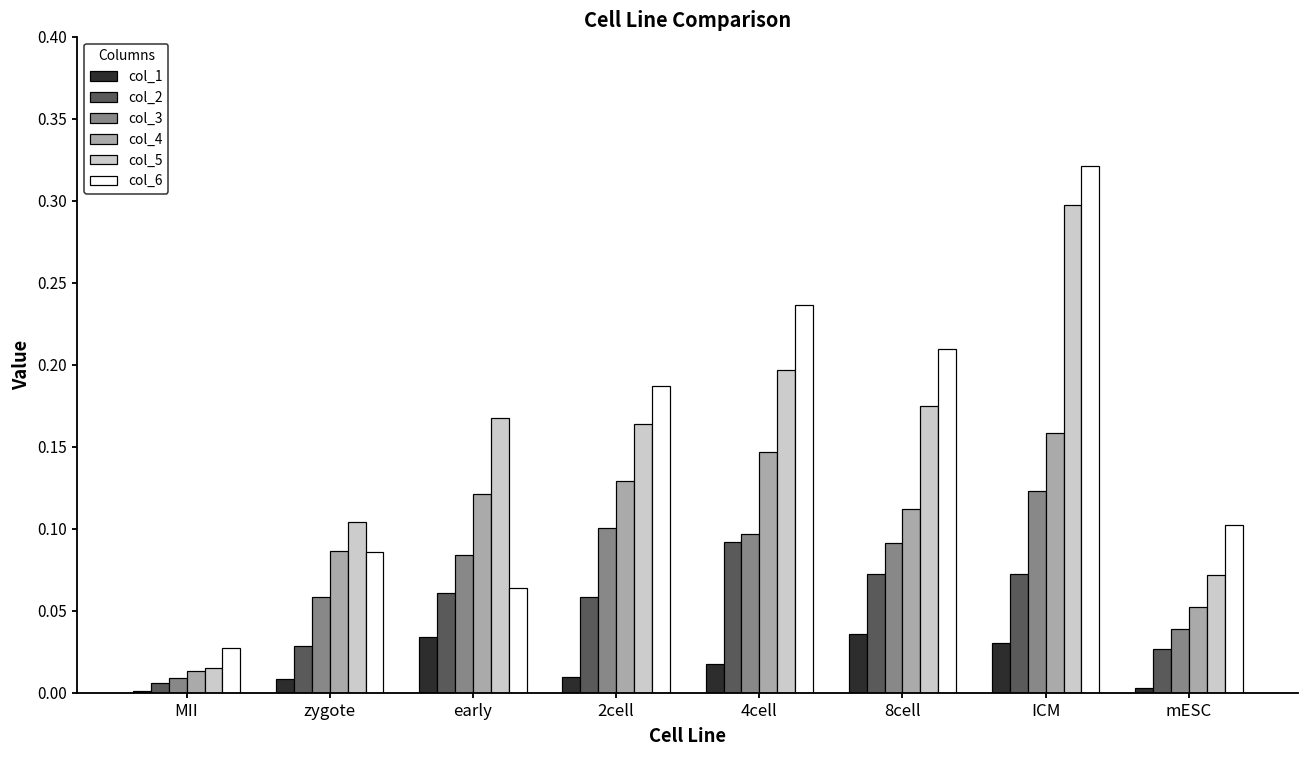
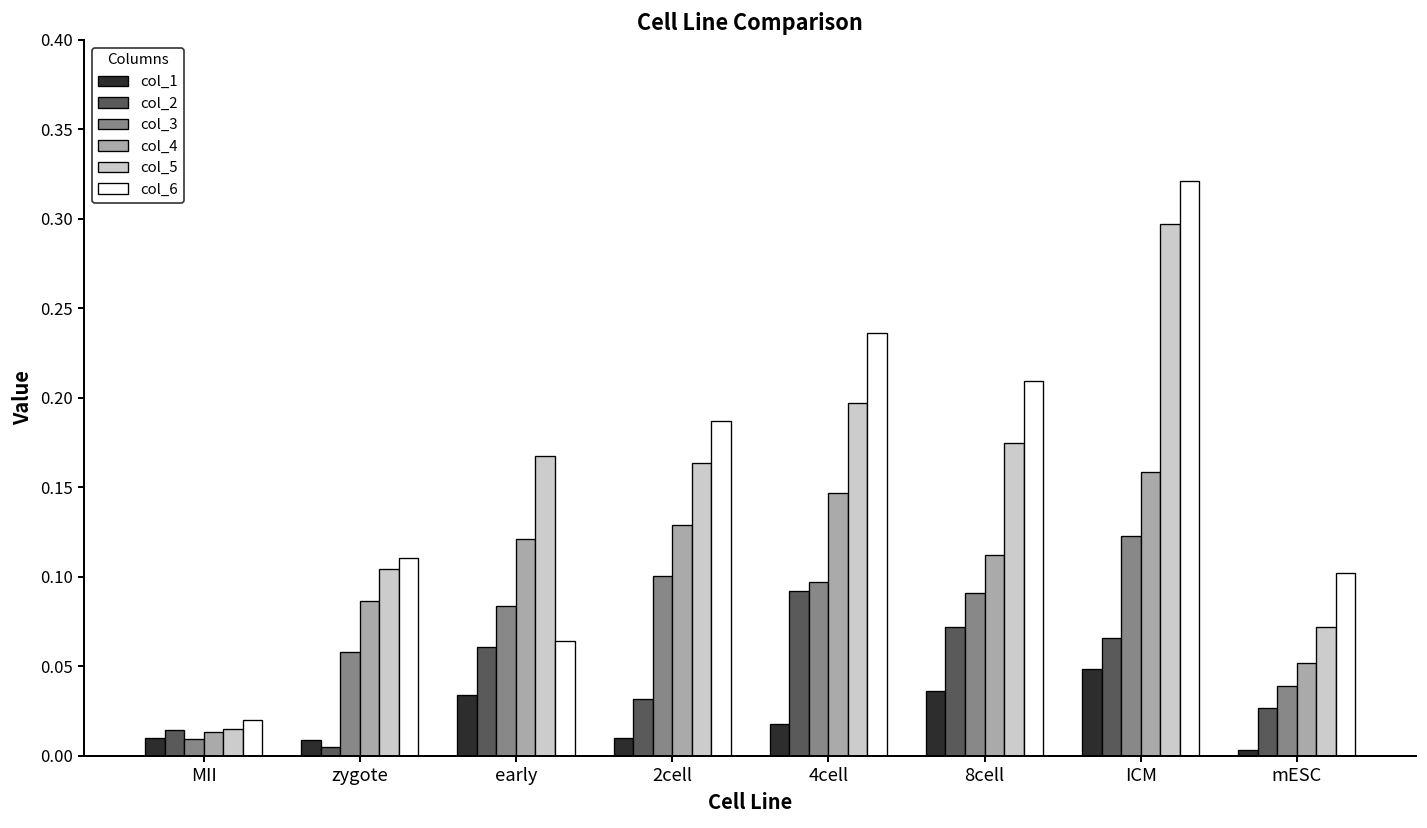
col_1, MII: 0.001 -> 0.010
col_2, MII: 0.006 -> 0.014
col_6, MII: 0.028 -> 0.020
col_2, zygote: 0.028 -> 0.005
col_6, zygote: 0.086 -> 0.110
col_2, 2cell: 0.058 -> 0.032
col_1, ICM: 0.030 -> 0.048
col_2, ICM: 0.072 -> 0.066
